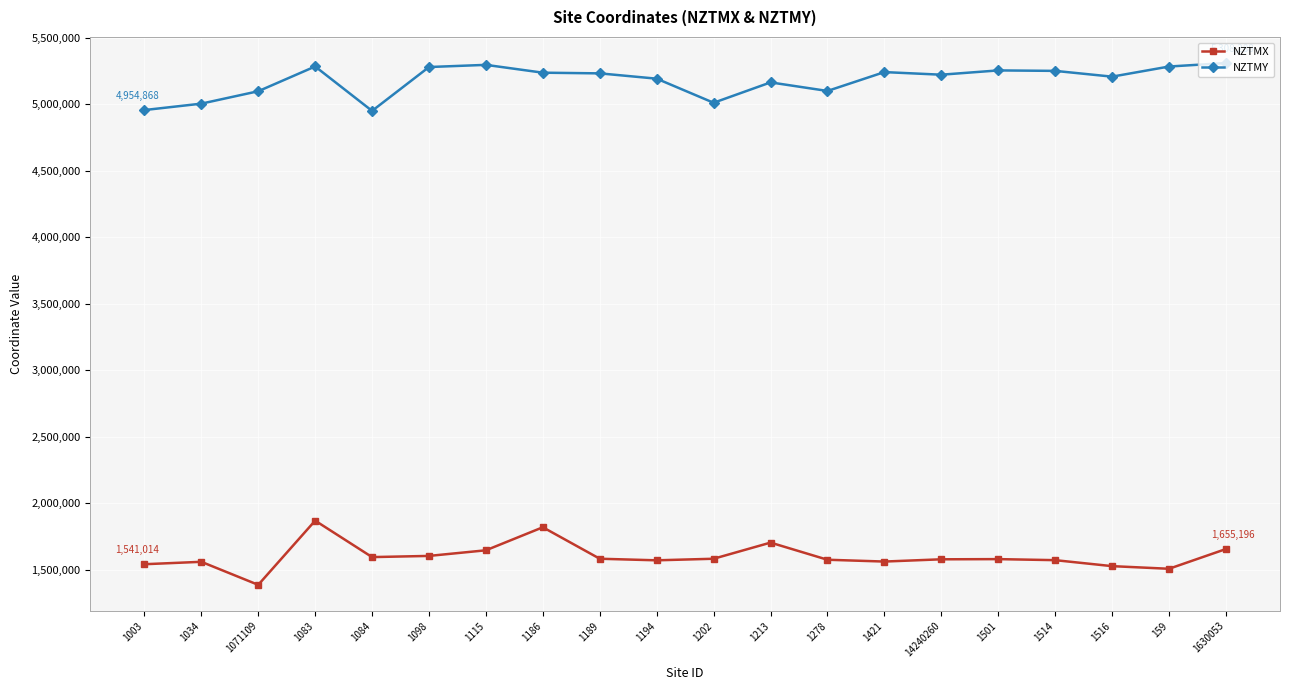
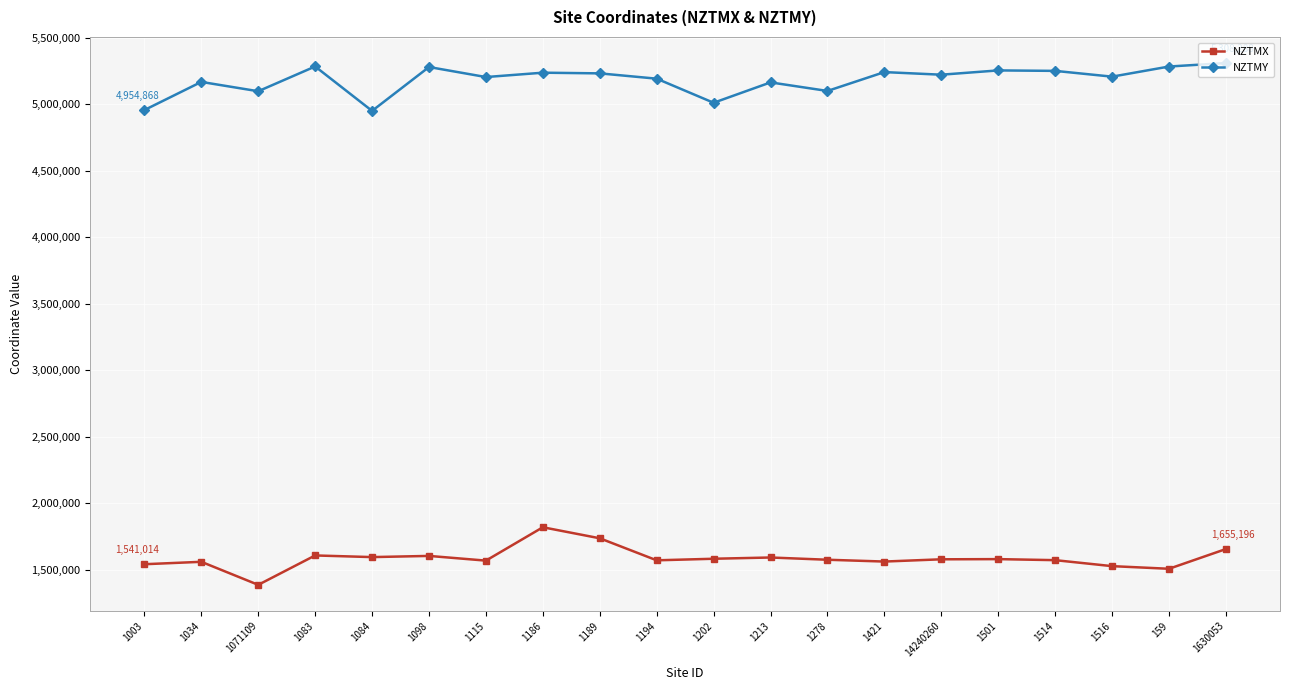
NZTMY, 1034: 5,000,000 -> 5,170,000
NZTMX, 1083: 1,870,000 -> 1,610,000
NZTMX, 1115: 1,650,000 -> 1,570,000
NZTMY, 1115: 5,290,000 -> 5,200,000
NZTMX, 1189: 1,580,000 -> 1,740,000
NZTMX, 1213: 1,700,000 -> 1,590,000
